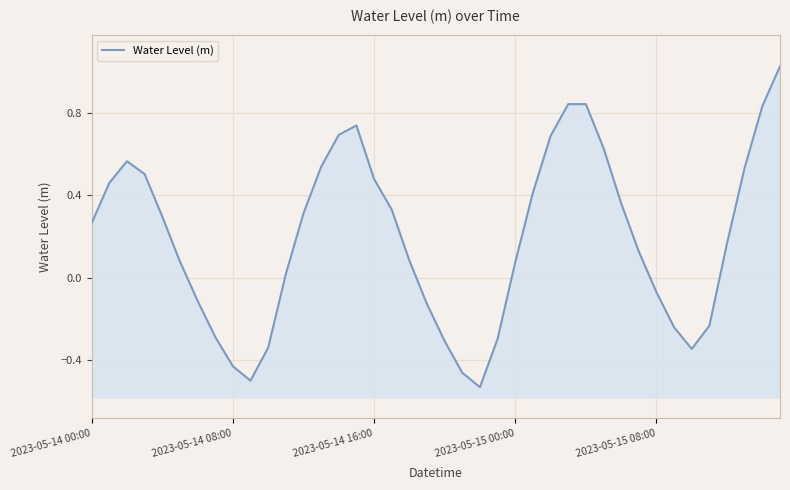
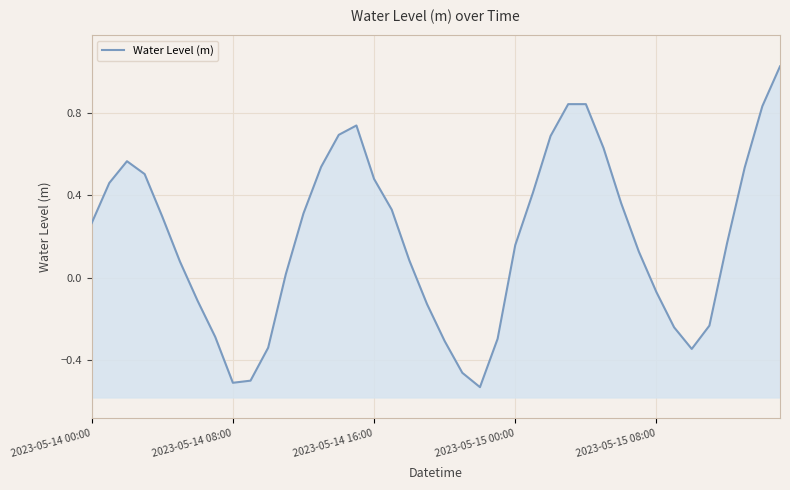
2023-05-14 08:00: -0.43 -> -0.51
2023-05-15 00:00: 0.07 -> 0.16
